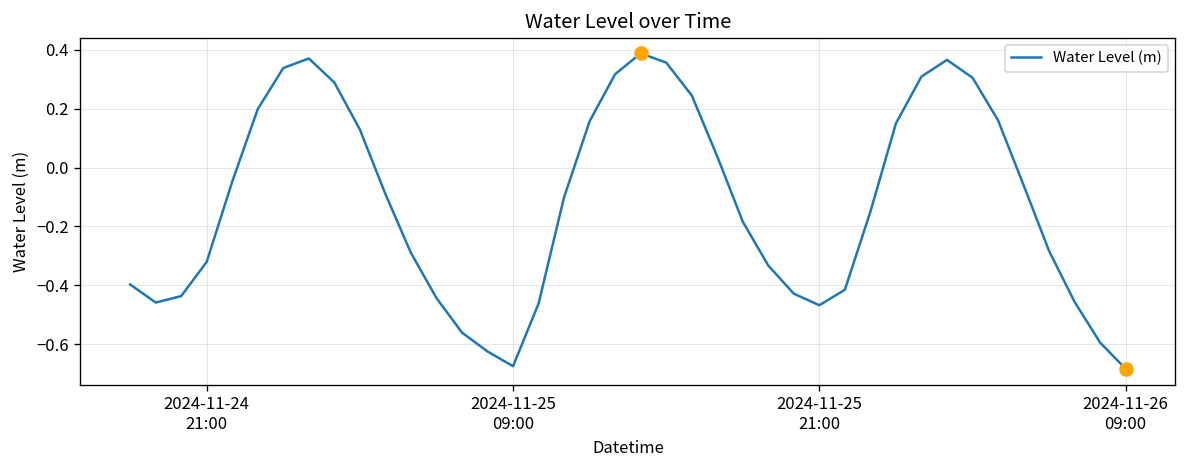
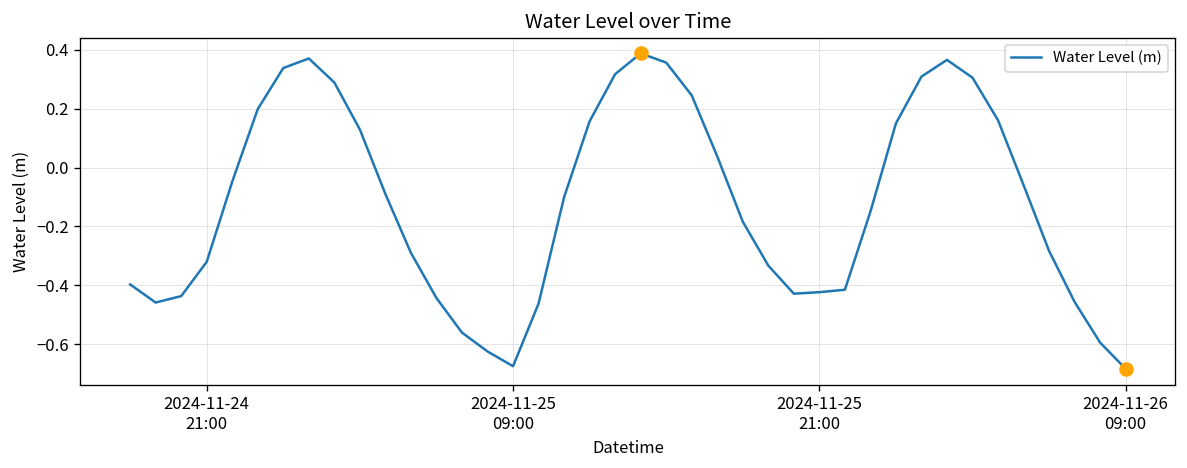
Water Level (m), 2024-11-25 21:00: -0.47 -> -0.42
